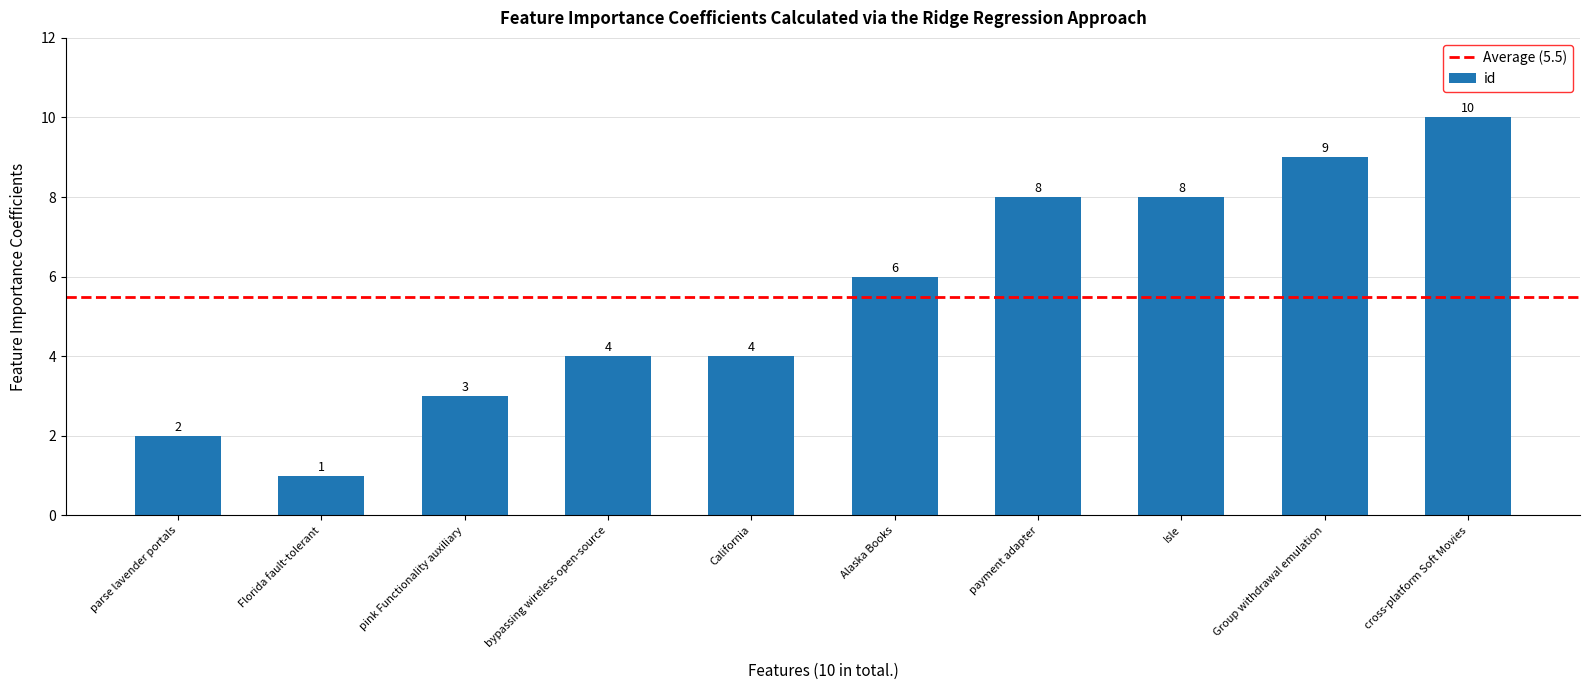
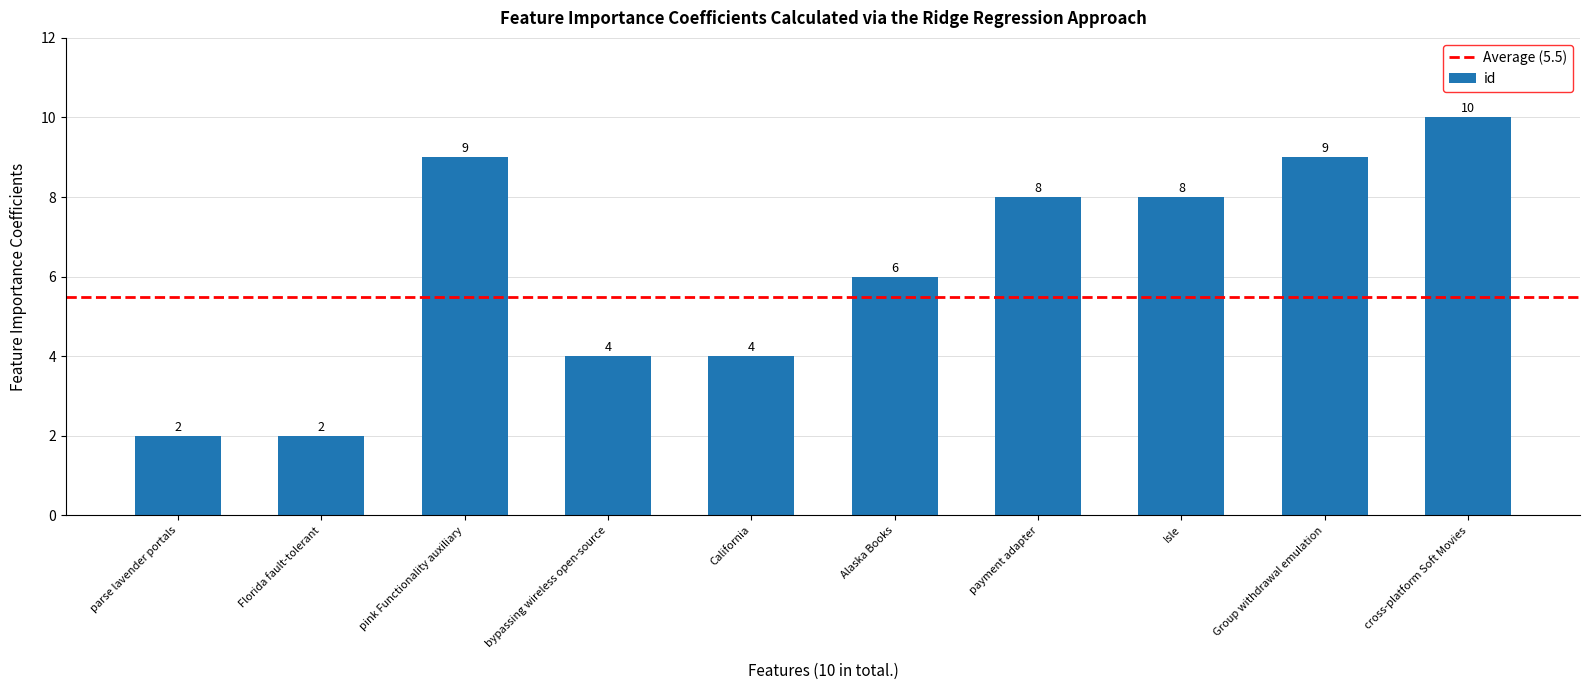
Florida fault-tolerant: 1 -> 2
pink Functionality auxiliary: 3 -> 9
